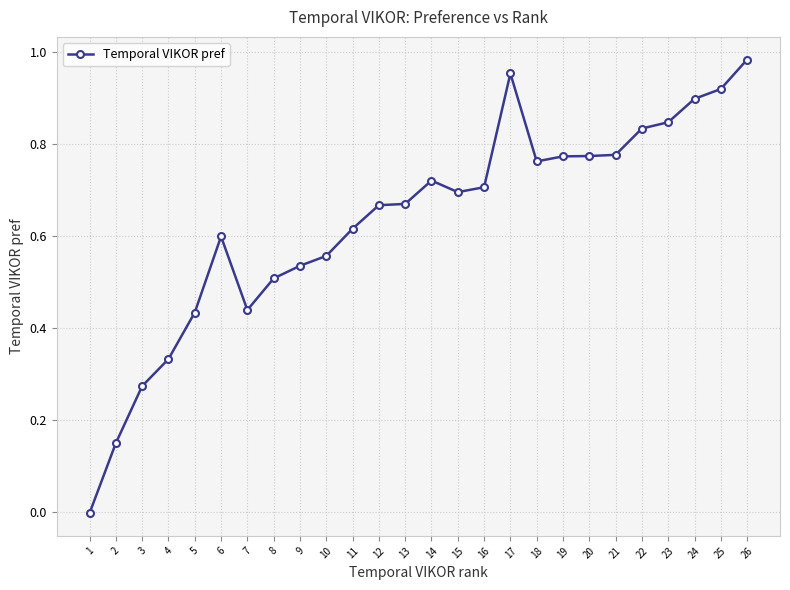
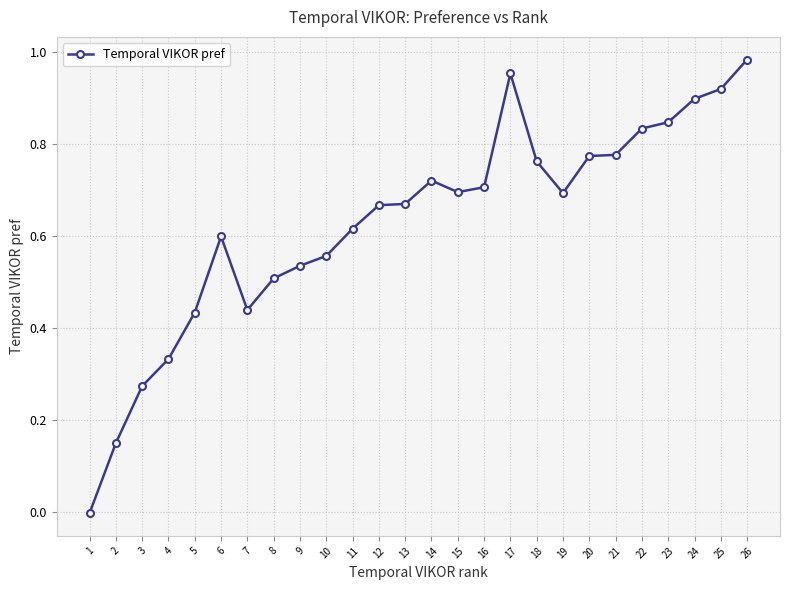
19: 0.77 -> 0.69
